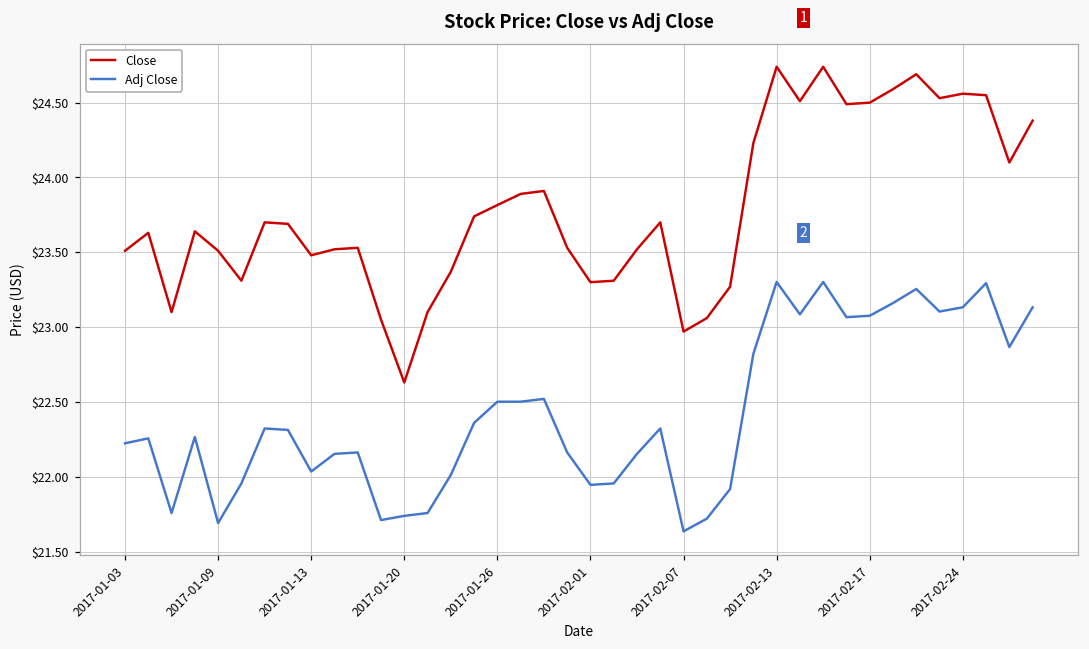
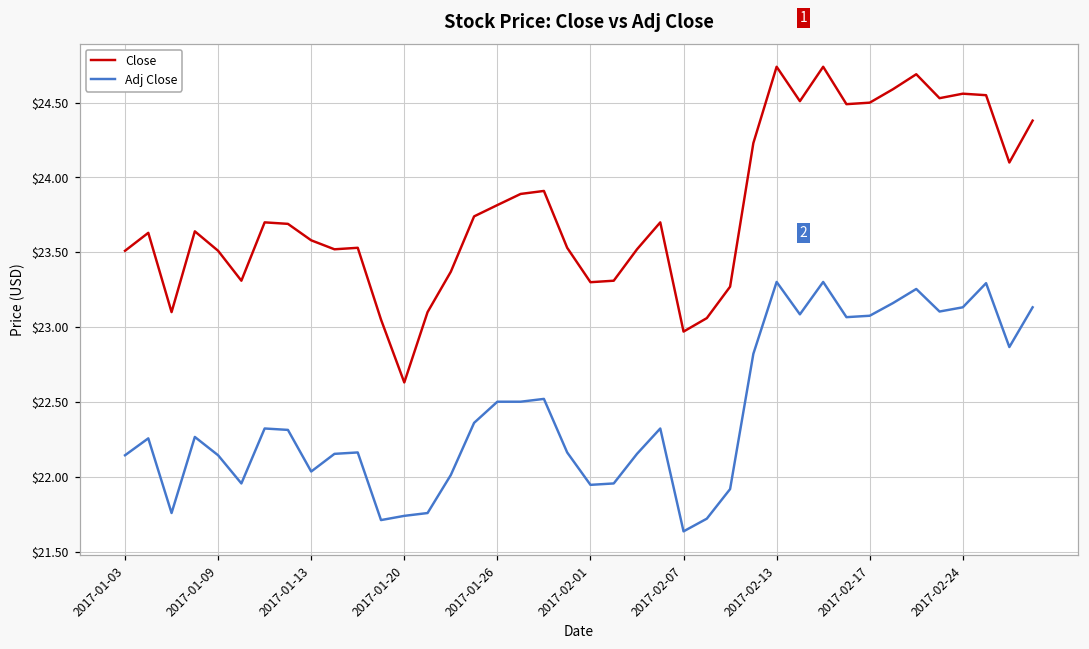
Adj Close, 2017-01-03: $22.22 -> $22.14
Adj Close, 2017-01-09: $21.69 -> $22.14
Close, 2017-01-13: $23.48 -> $23.58
